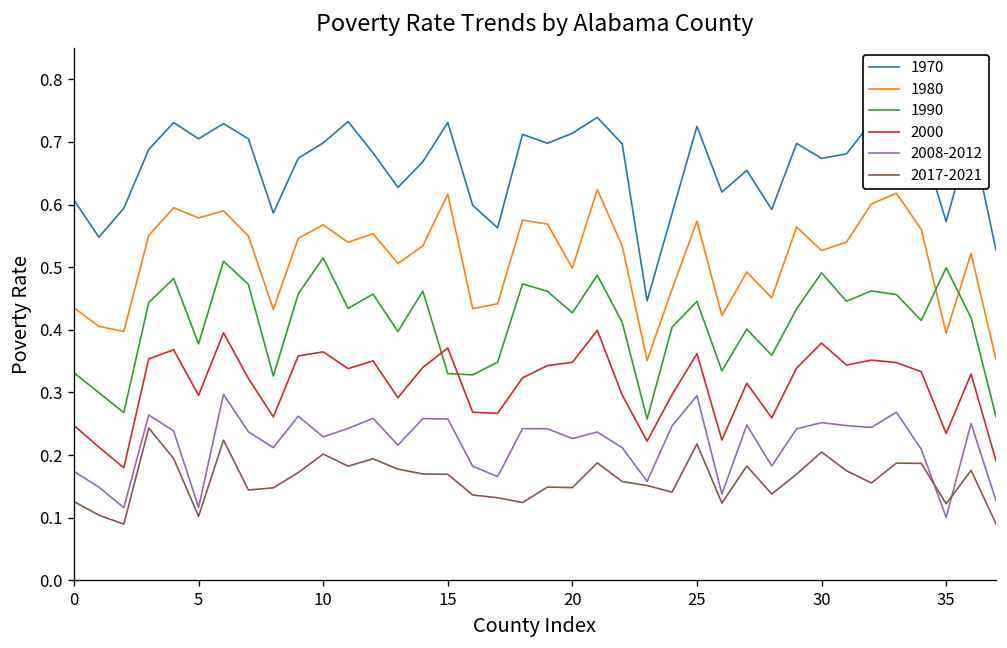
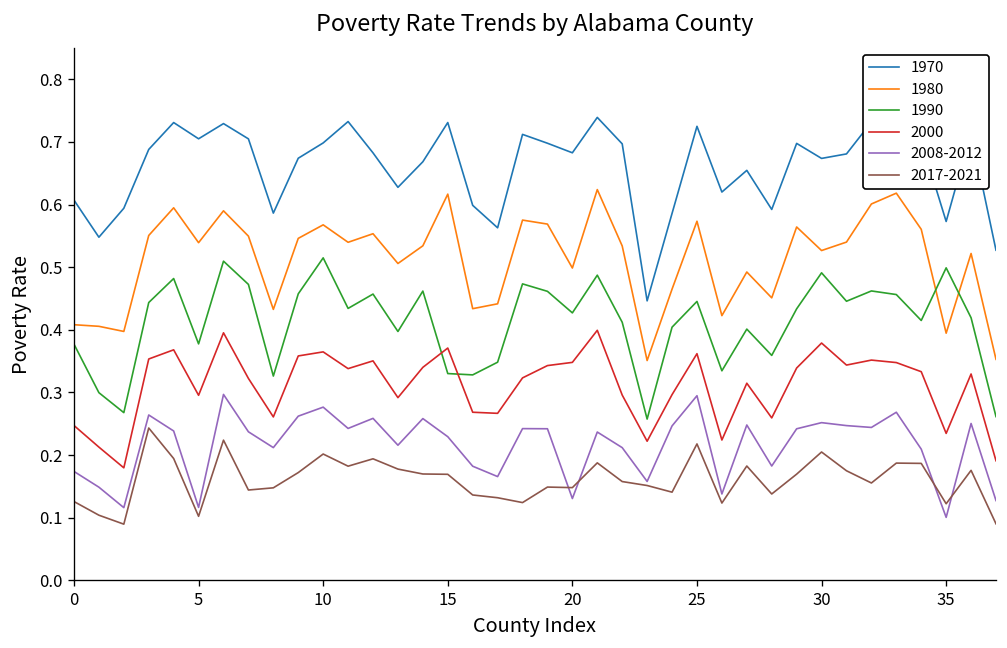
1980, 0: 0.44 -> 0.41
1990, 0: 0.33 -> 0.38
1980, 5: 0.58 -> 0.54
2008-2012, 10: 0.23 -> 0.28
2008-2012, 15: 0.26 -> 0.23
1970, 20: 0.71 -> 0.68
2008-2012, 20: 0.23 -> 0.13
